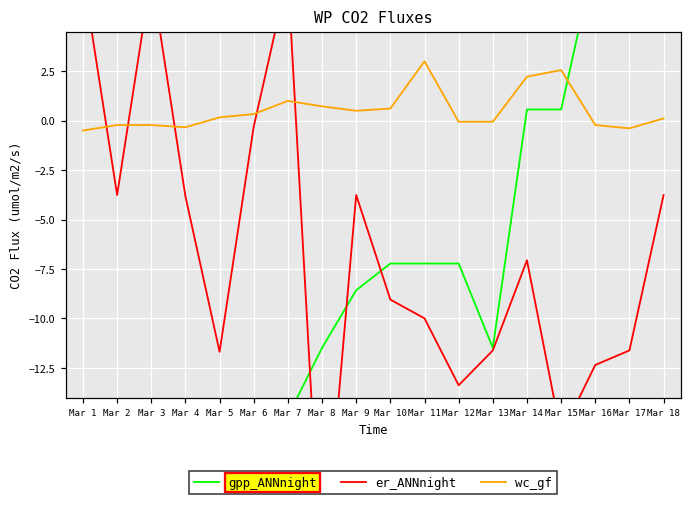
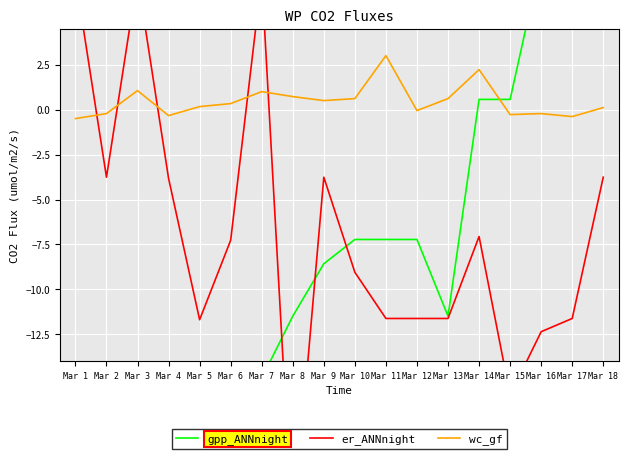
wc_gf, Mar 3: -0.2 -> 1.1
er_ANNnight, Mar 6: -0.3 -> -7.3
er_ANNnight, Mar 11: -10.0 -> -11.6
er_ANNnight, Mar 12: -13.4 -> -11.6
wc_gf, Mar 13: -0.1 -> 0.6
wc_gf, Mar 15: 2.6 -> -0.3
